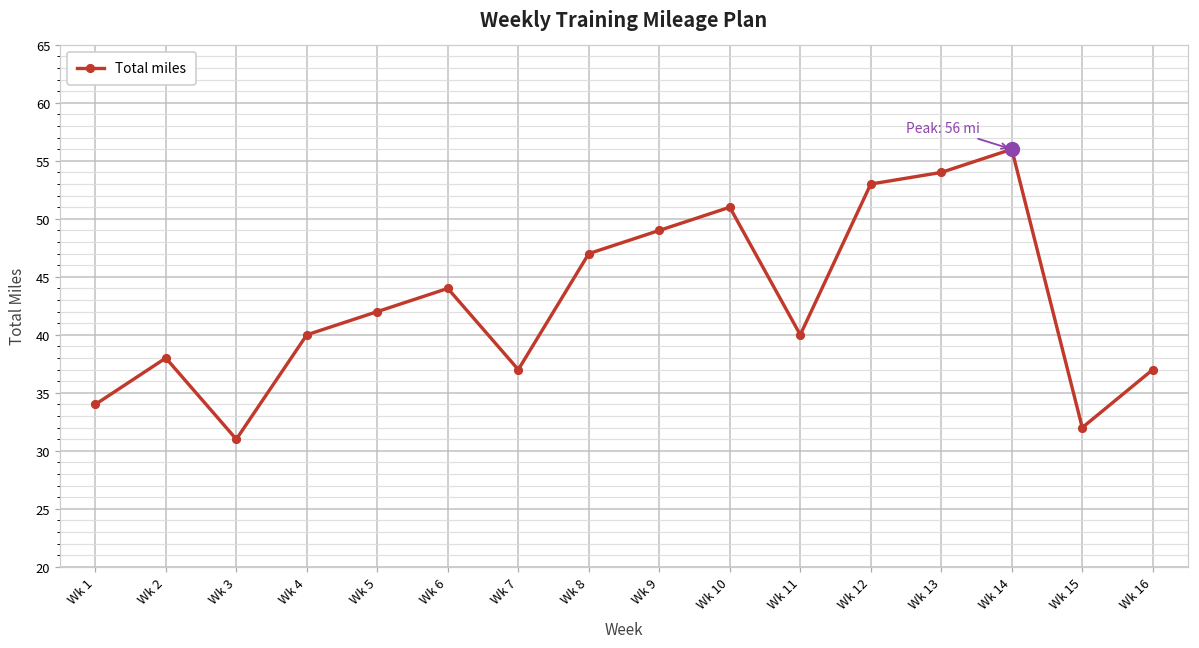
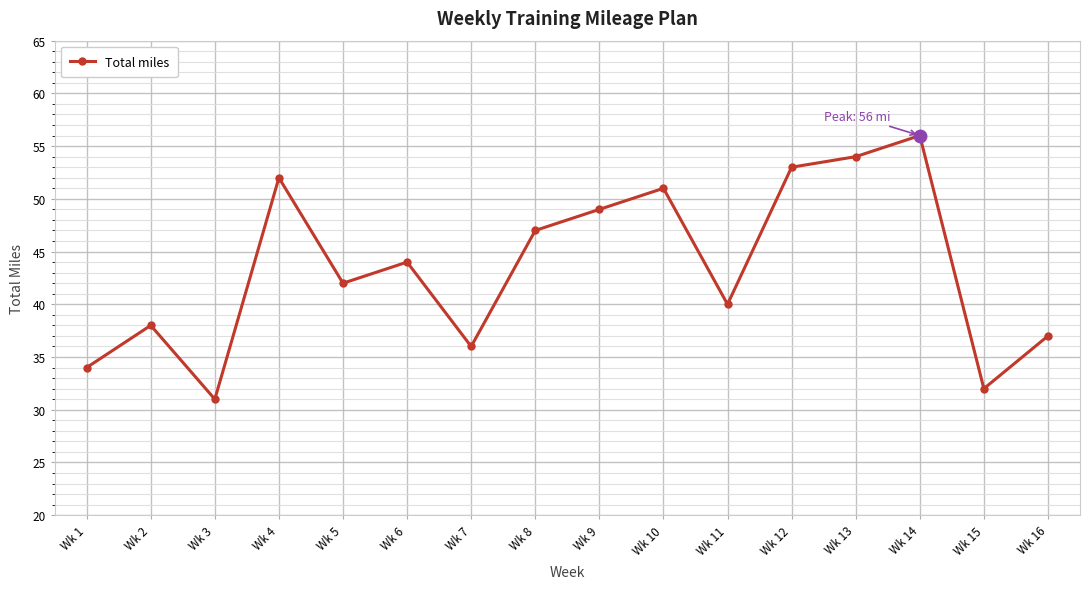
Total miles, Wk 4: 40 -> 52
Total miles, Wk 7: 37 -> 36
